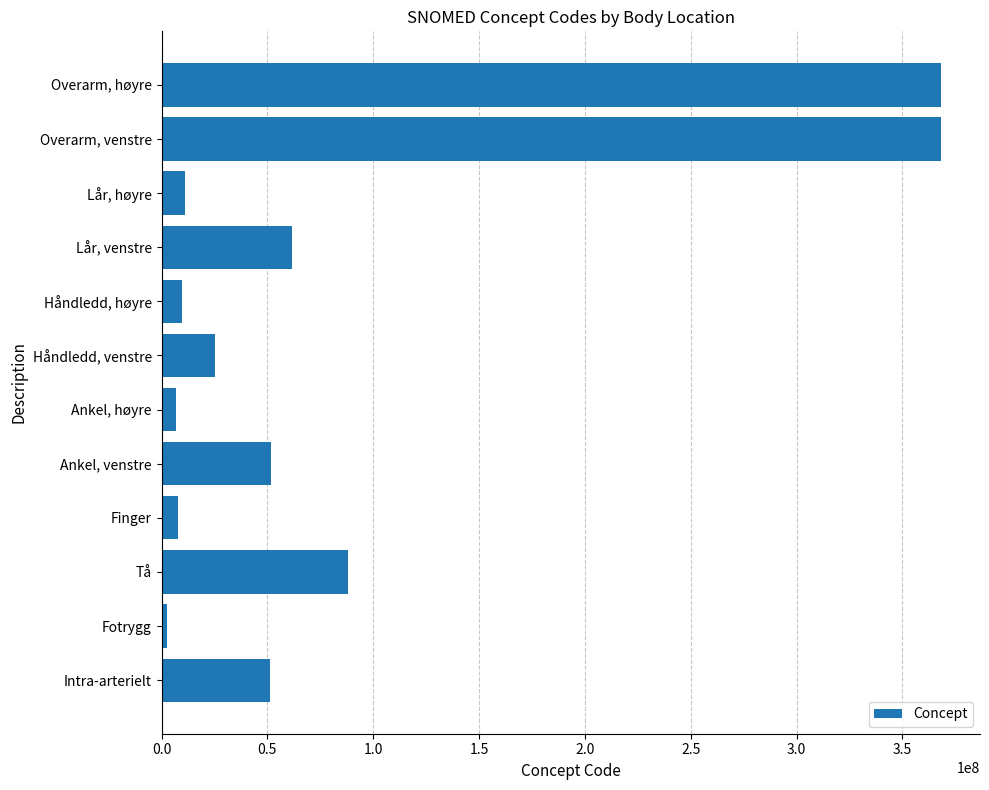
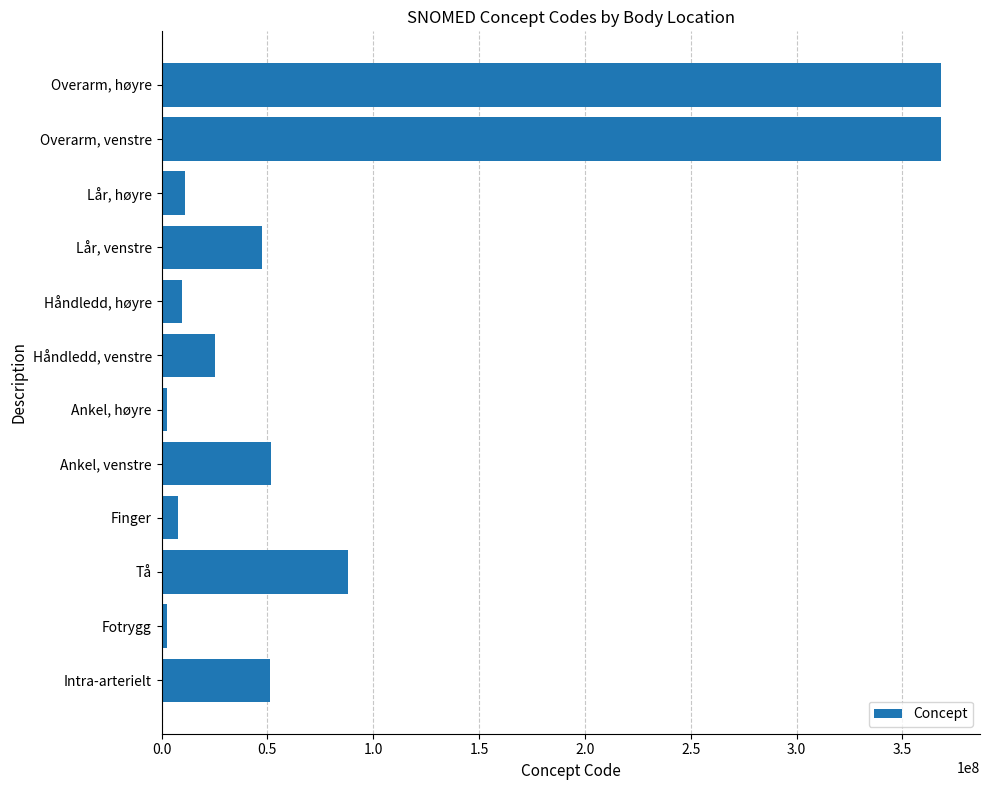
Lår, venstre: 61000000 -> 47000000
Ankel, høyre: 7000000 -> 2000000
